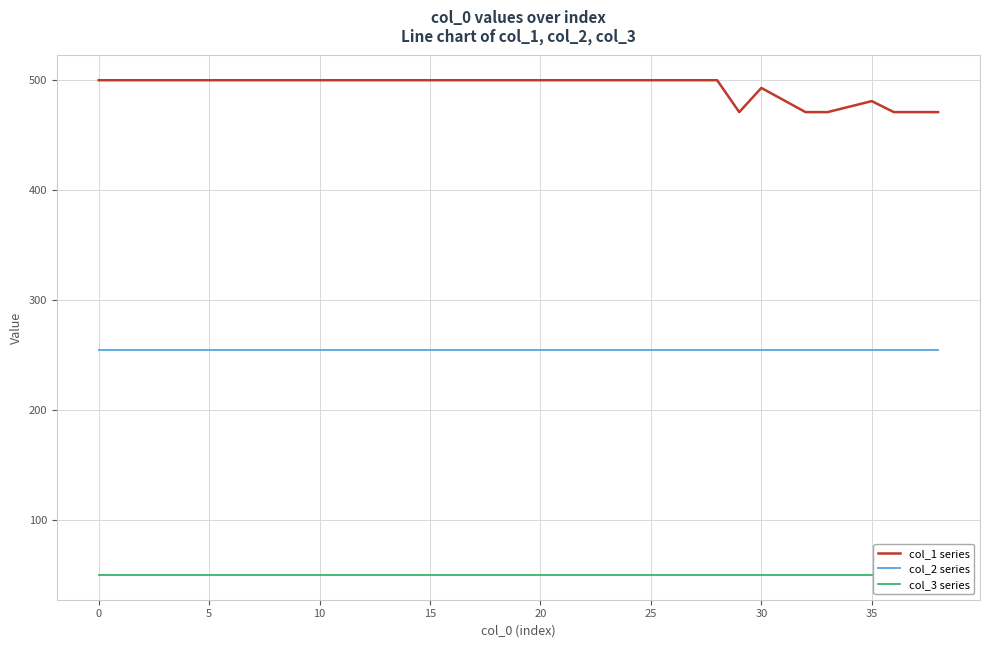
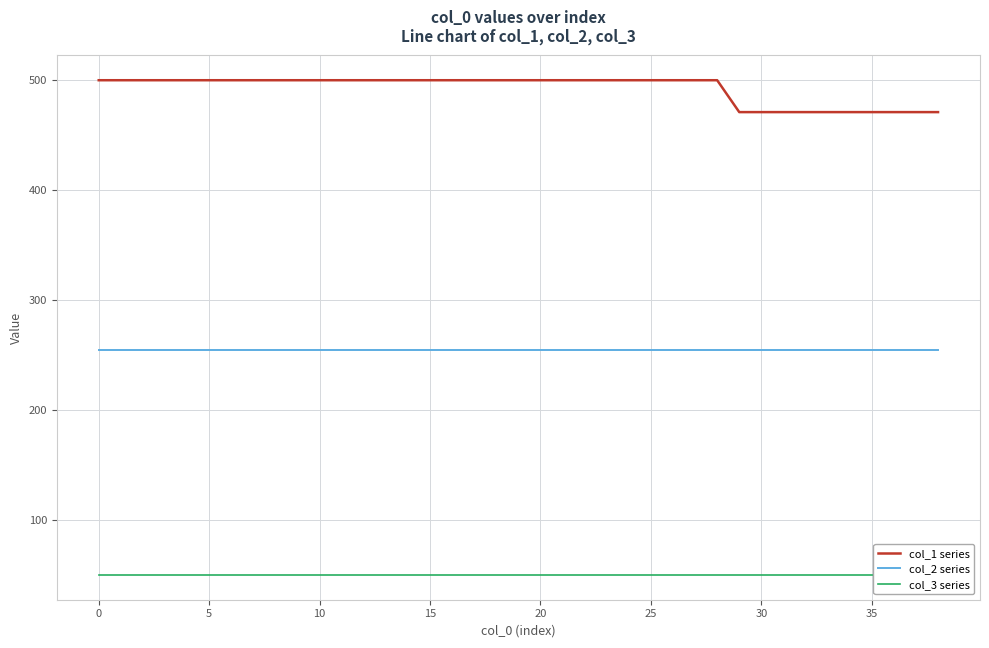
col_1 series, 30: 493 -> 471
col_1 series, 35: 481 -> 471
